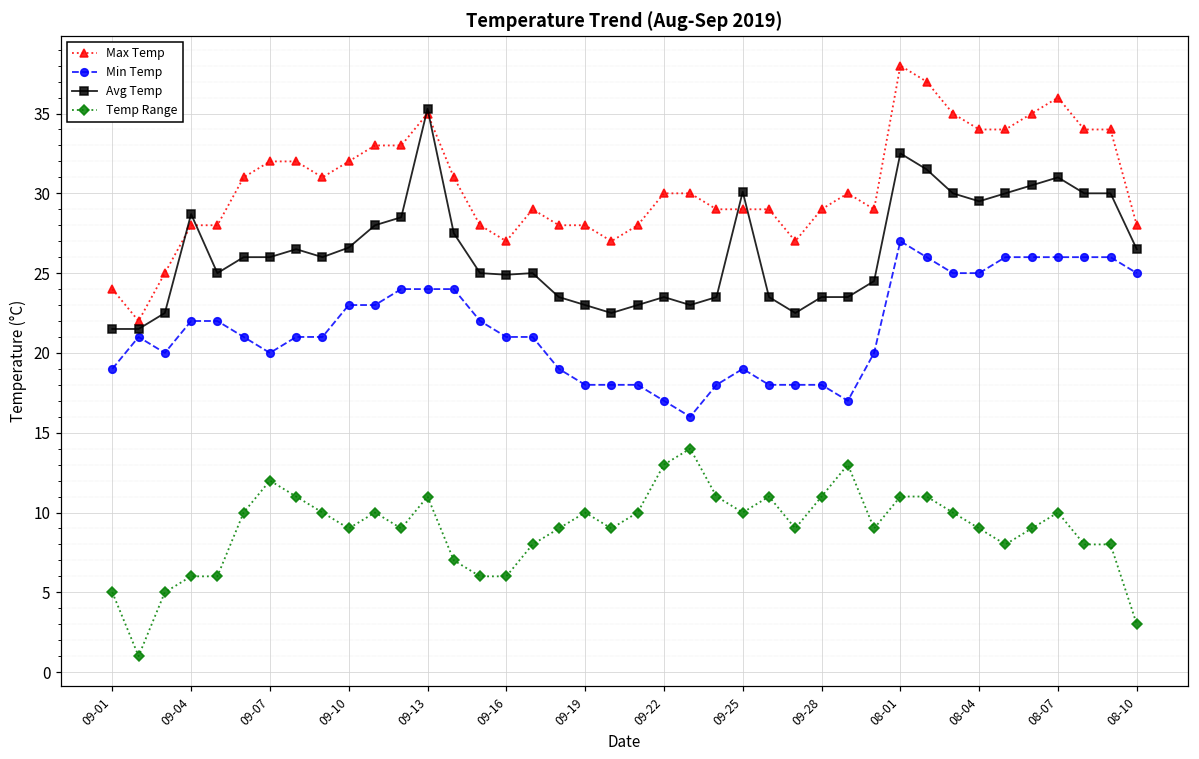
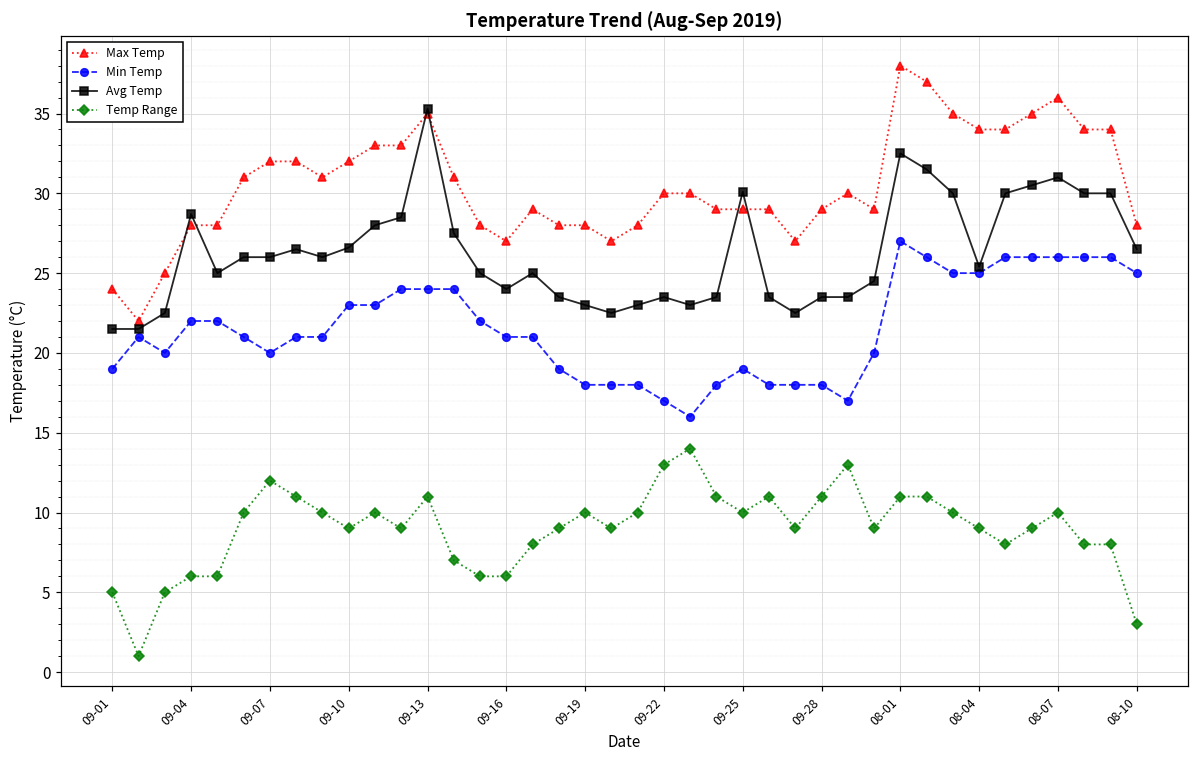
Avg Temp, 09-16: 24.9 -> 24.0
Avg Temp, 08-04: 29.5 -> 25.4
